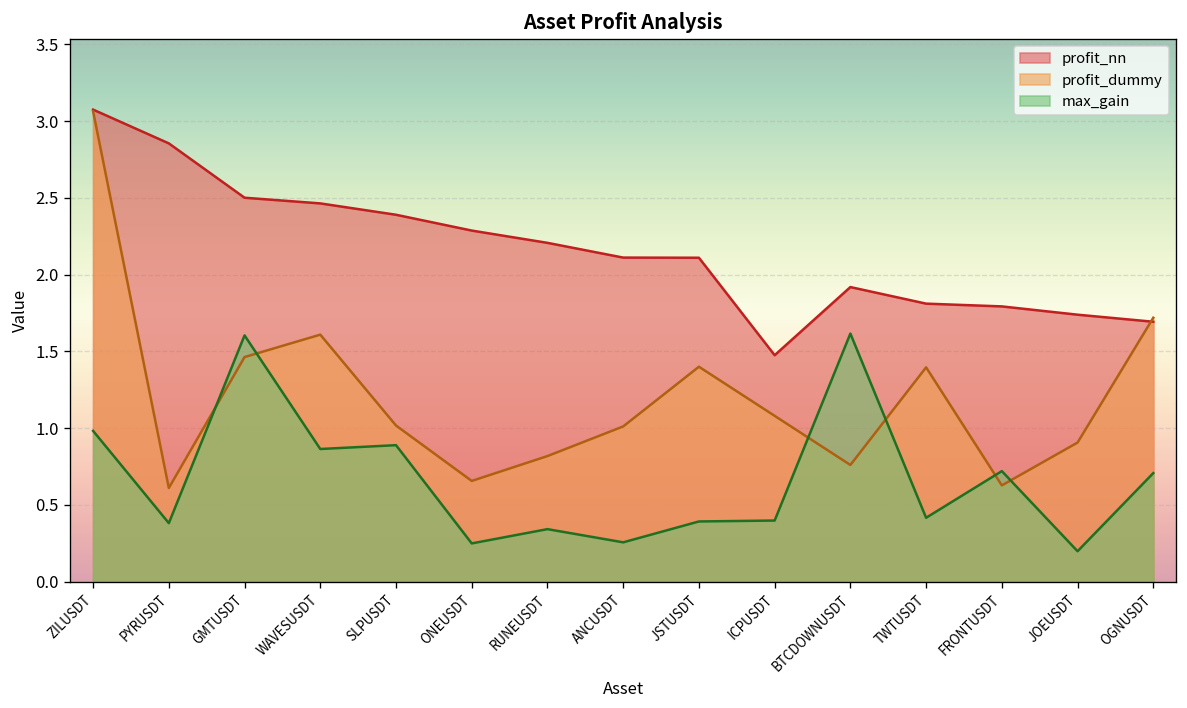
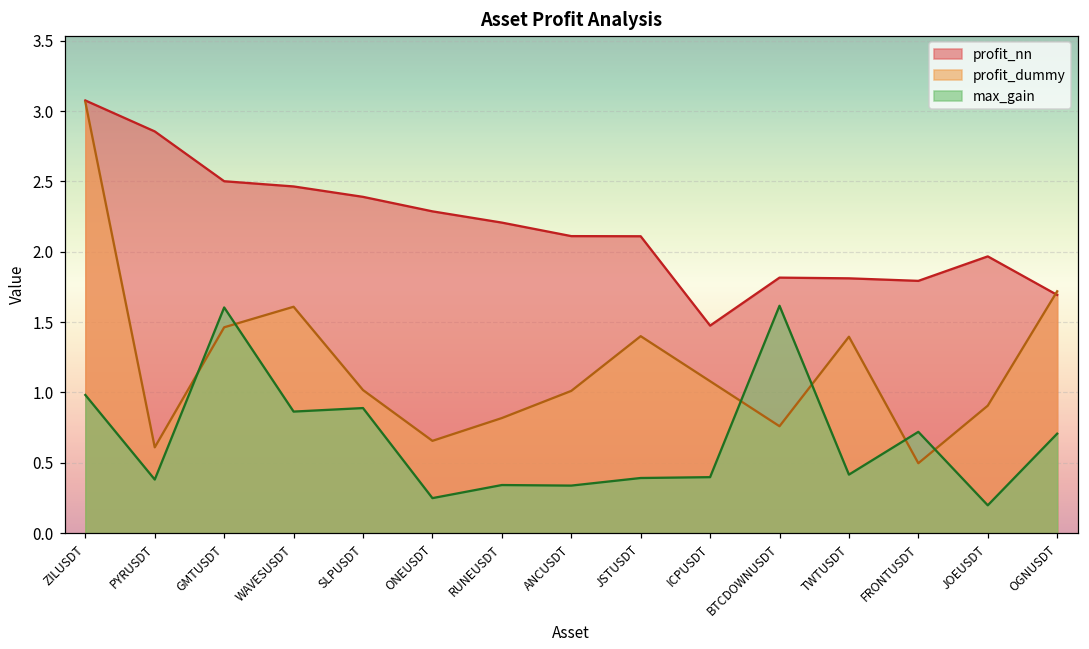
max_gain, ANCUSDT: 0.26 -> 0.34
profit_nn, BTCDOWNUSDT: 1.92 -> 1.82
profit_dummy, FRONTUSDT: 0.63 -> 0.50
profit_nn, JOEUSDT: 1.74 -> 1.97
